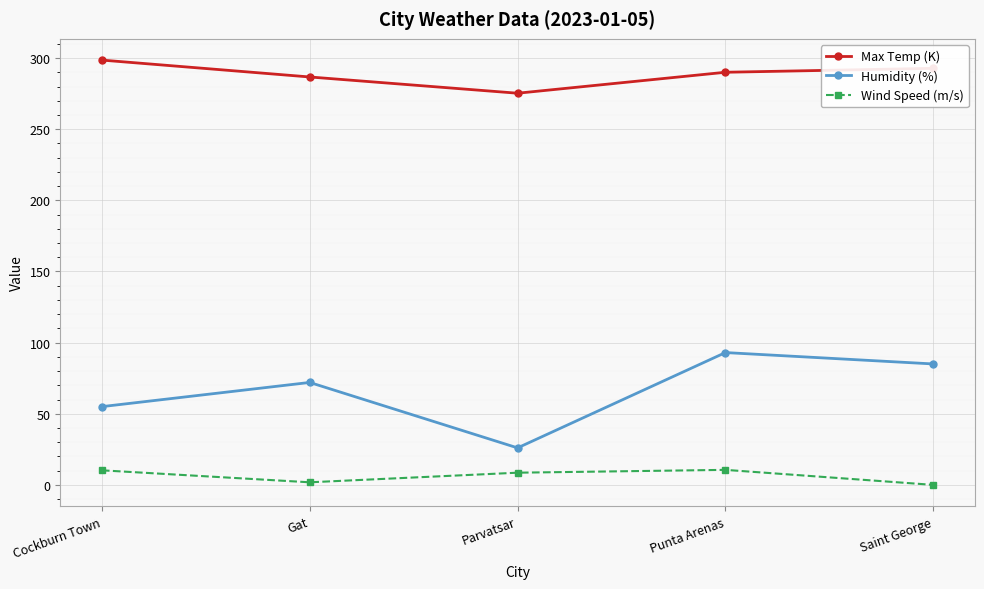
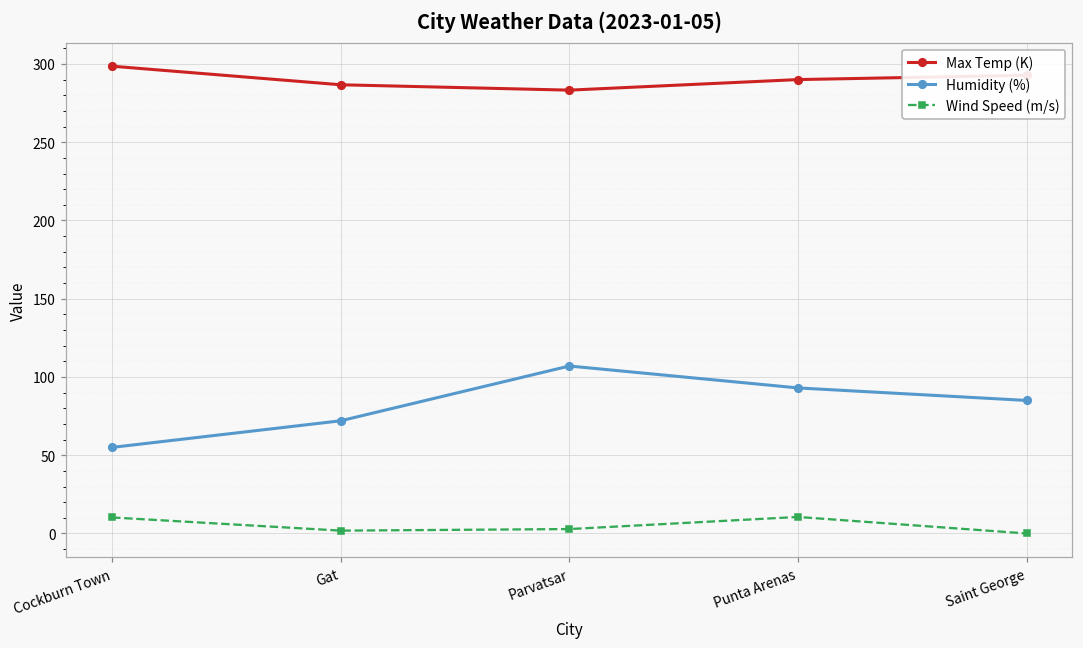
Max Temp (K), Parvatsar: 275 -> 283
Humidity (%), Parvatsar: 26 -> 107
Wind Speed (m/s), Parvatsar: 9 -> 3
